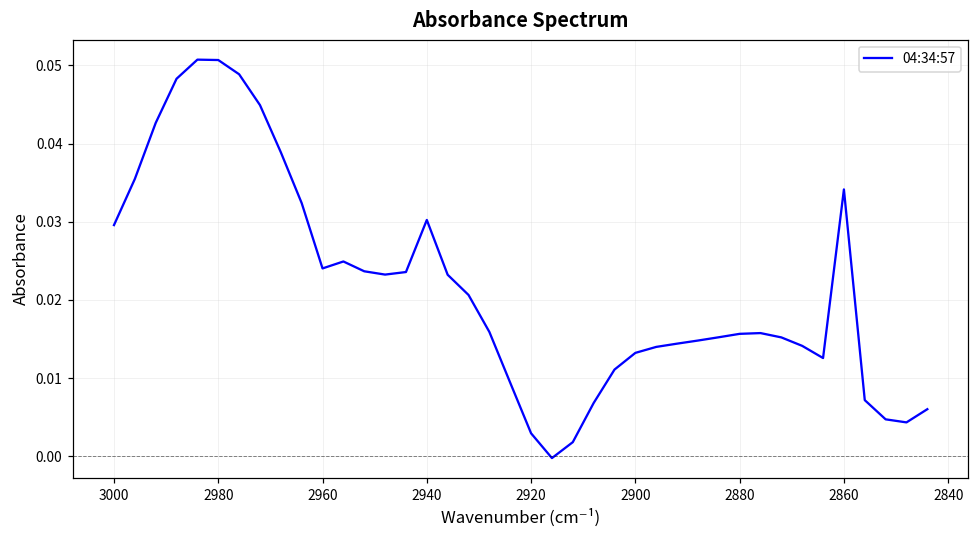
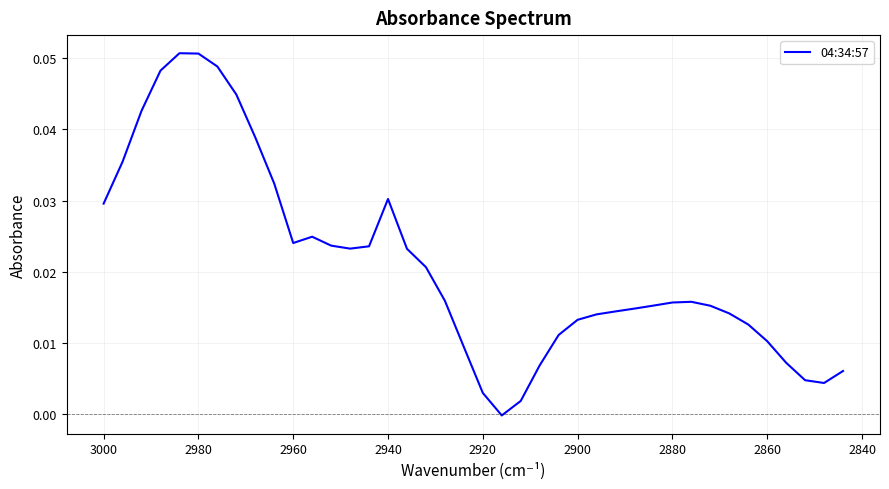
2860: 0.034 -> 0.010
